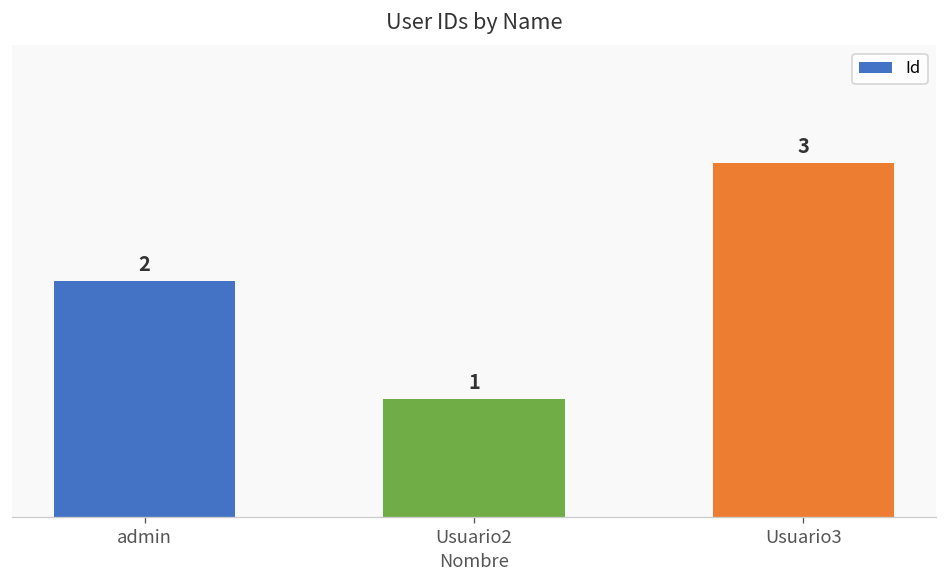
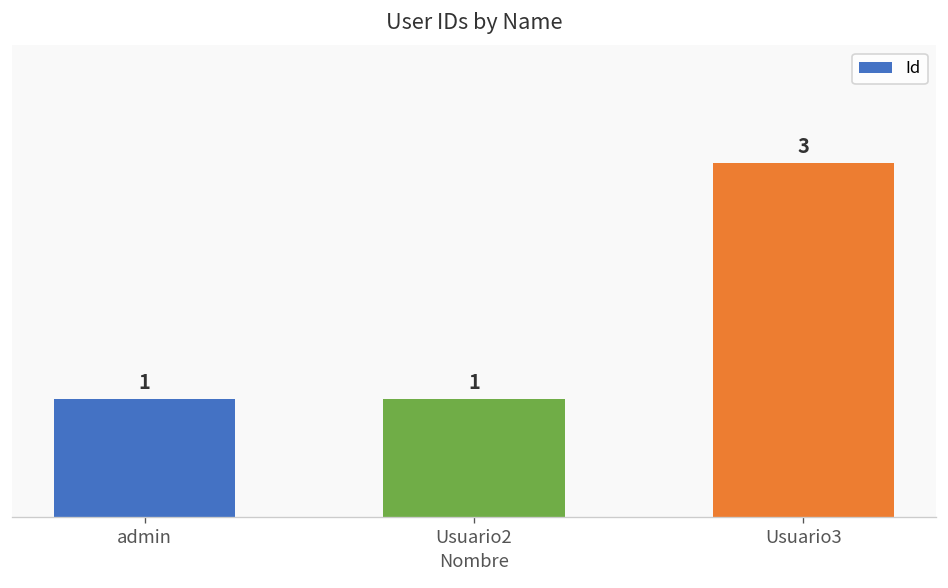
admin: 2 -> 1
